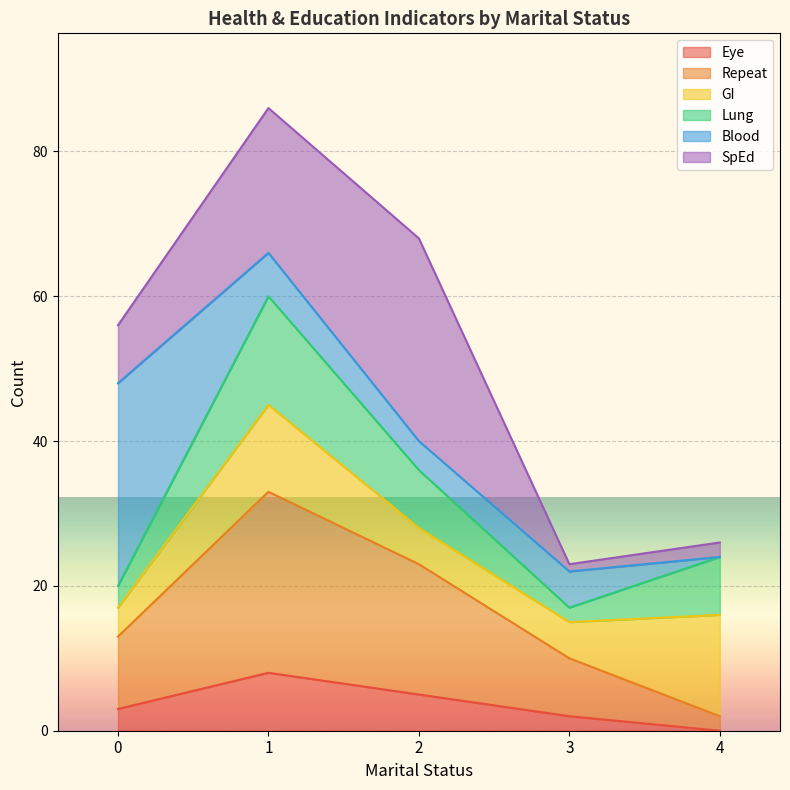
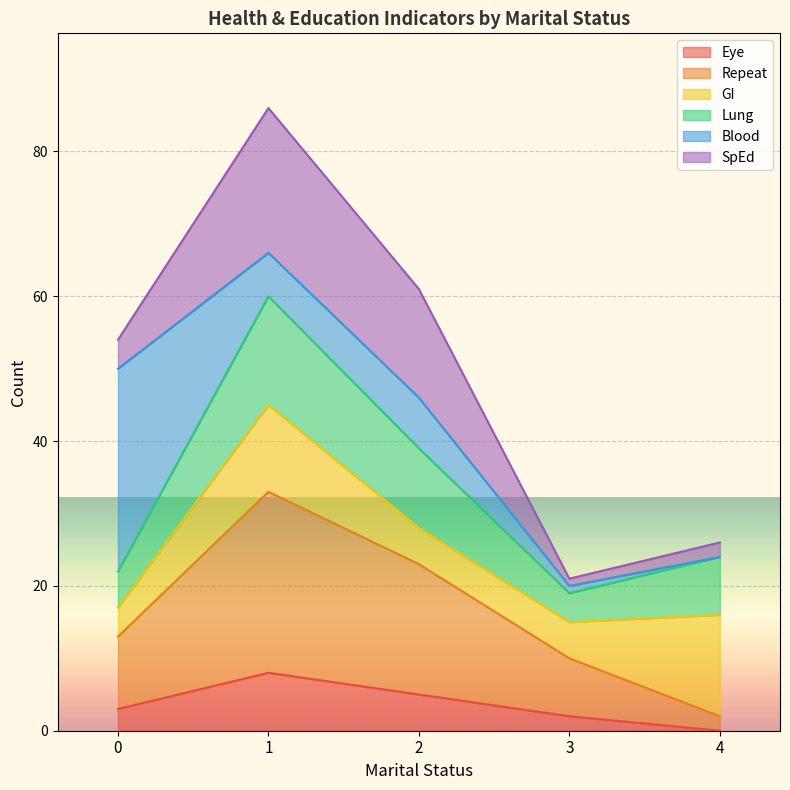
Lung, 0: 3 -> 5
SpEd, 0: 8 -> 4
Lung, 2: 8 -> 11
Blood, 2: 4 -> 7
SpEd, 2: 28 -> 15
Lung, 3: 2 -> 4
Blood, 3: 5 -> 1
